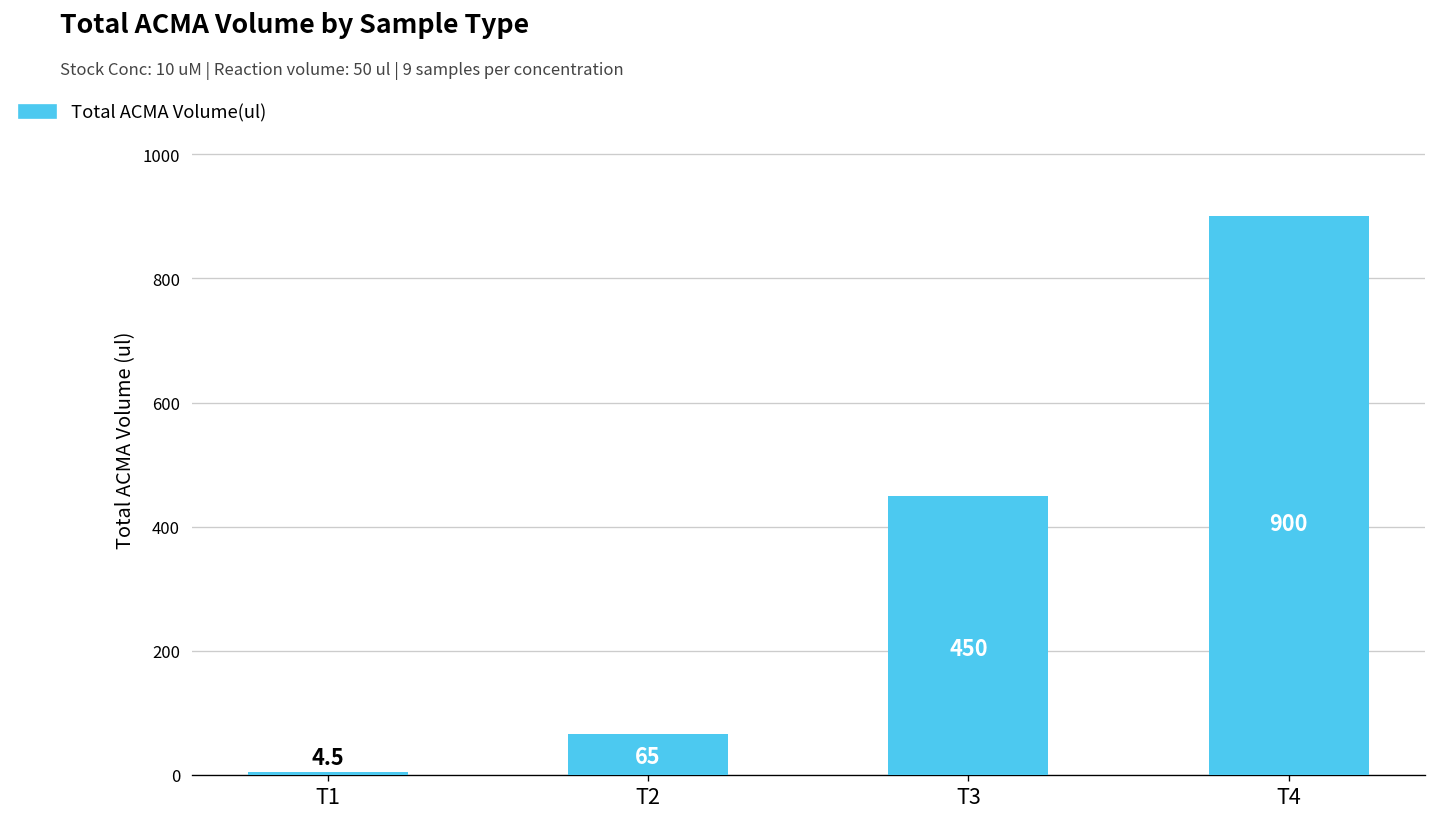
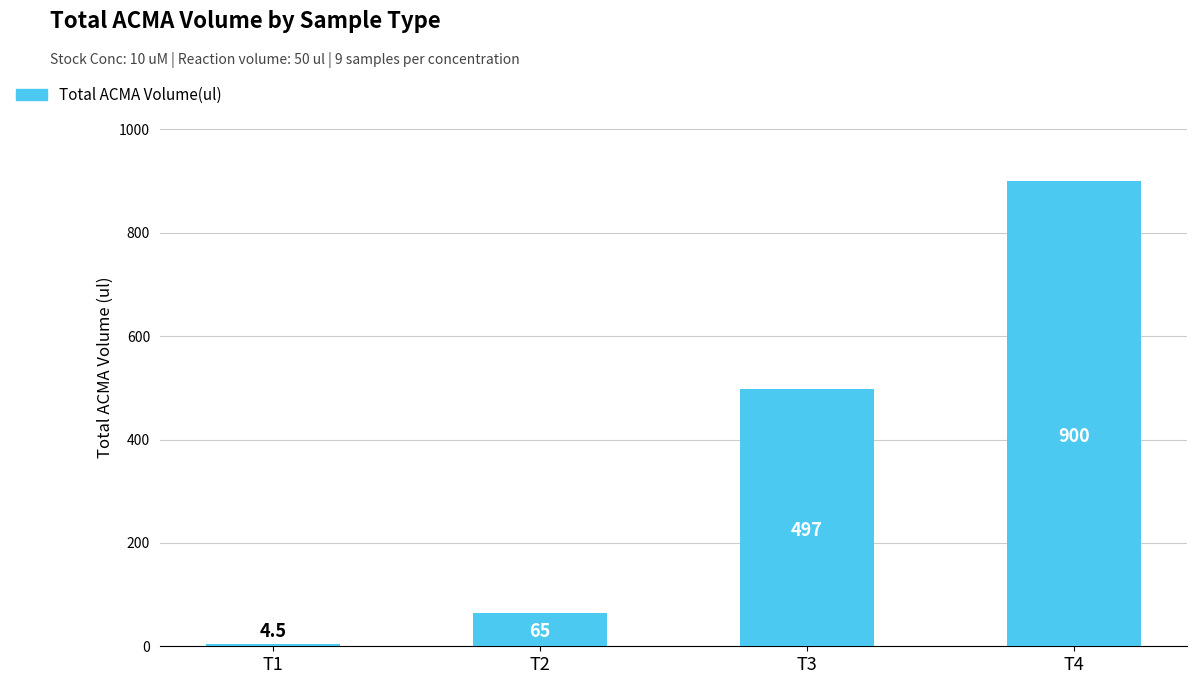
T3: 450 -> 497
